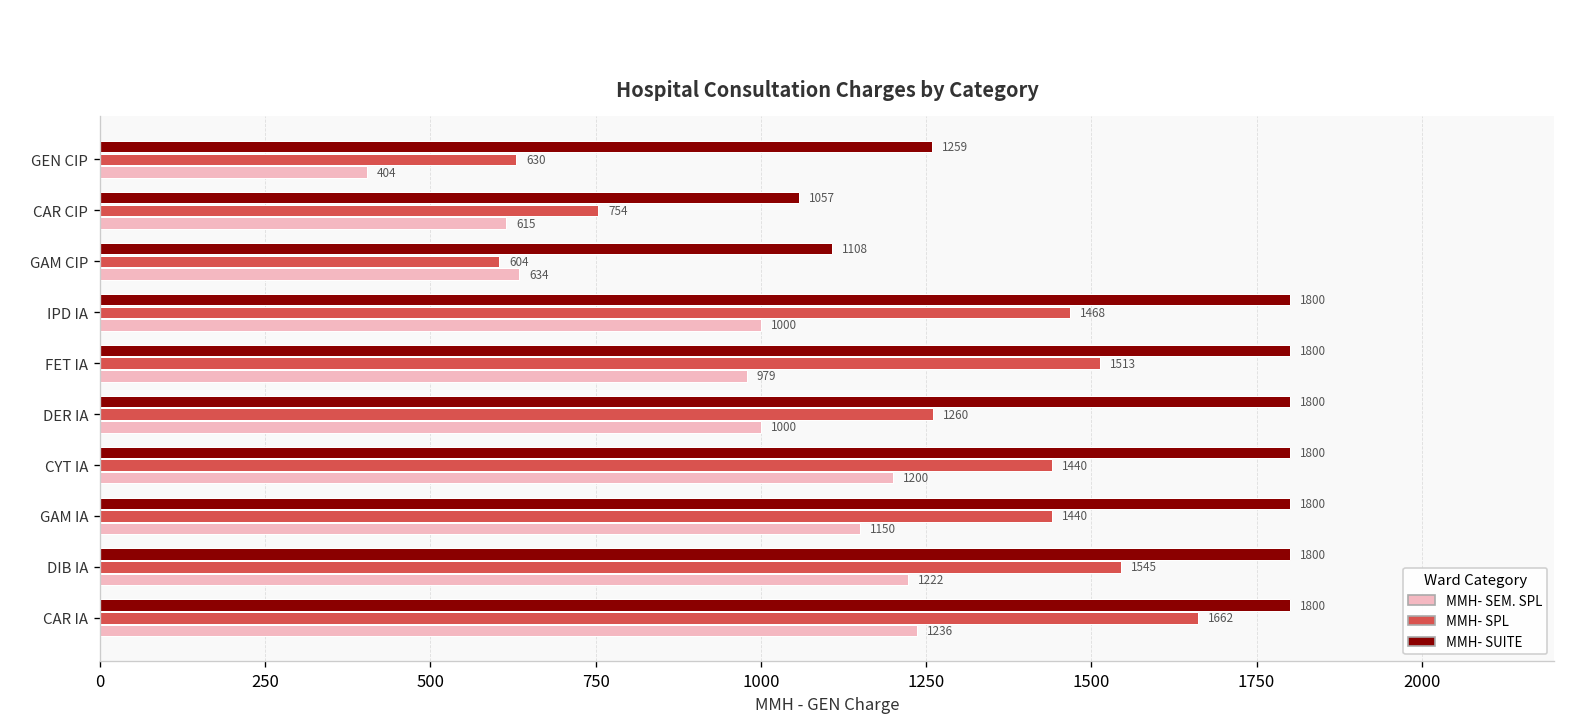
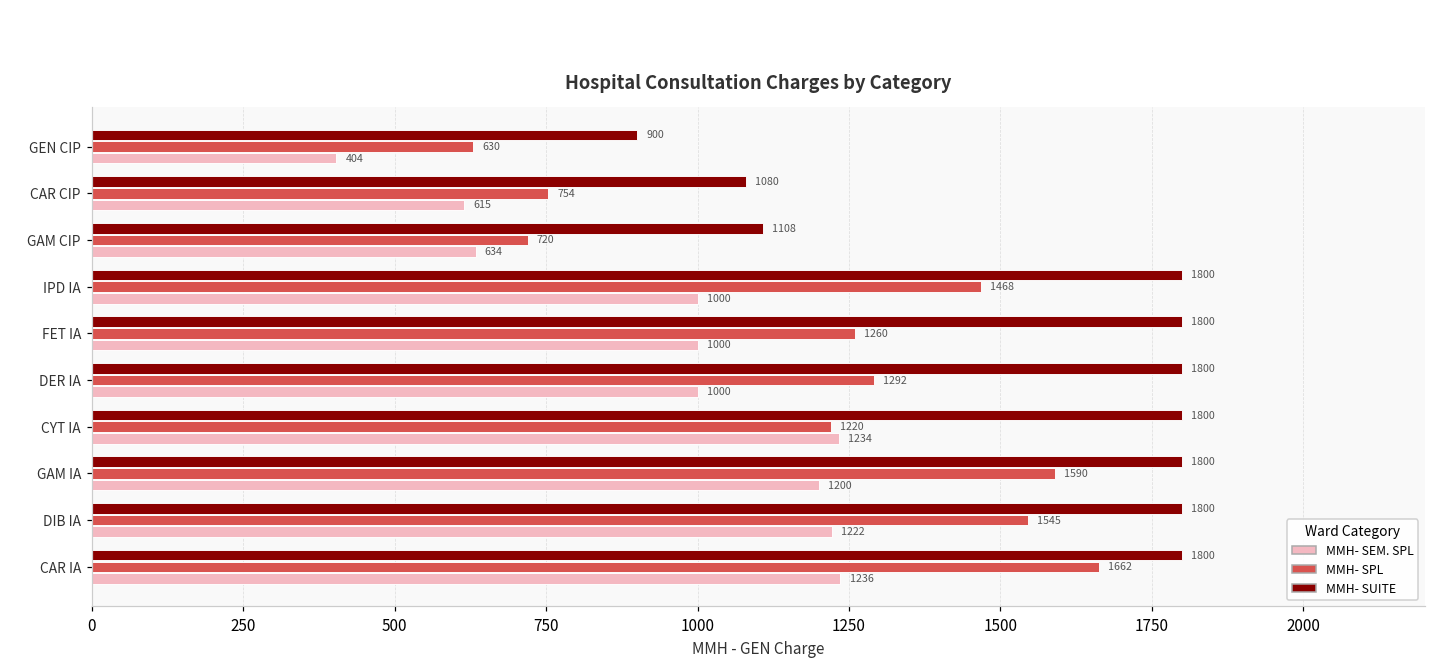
MMH- SUITE, GEN CIP: 1259 -> 900
MMH- SUITE, CAR CIP: 1057 -> 1080
MMH- SPL, GAM CIP: 604 -> 720
MMH- SPL, FET IA: 1513 -> 1260
MMH- SEM. SPL, FET IA: 979 -> 1000
MMH- SPL, DER IA: 1260 -> 1292
MMH- SPL, CYT IA: 1440 -> 1220
MMH- SEM. SPL, CYT IA: 1200 -> 1234
MMH- SPL, GAM IA: 1440 -> 1590
MMH- SEM. SPL, GAM IA: 1150 -> 1200
